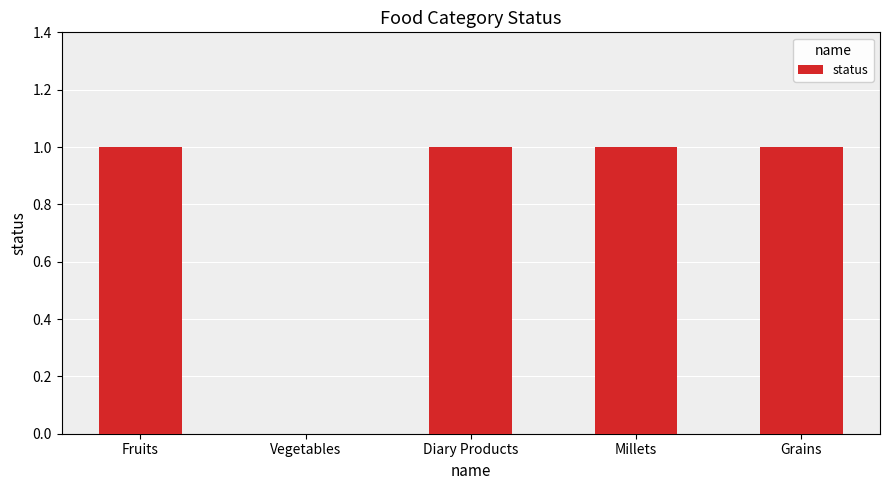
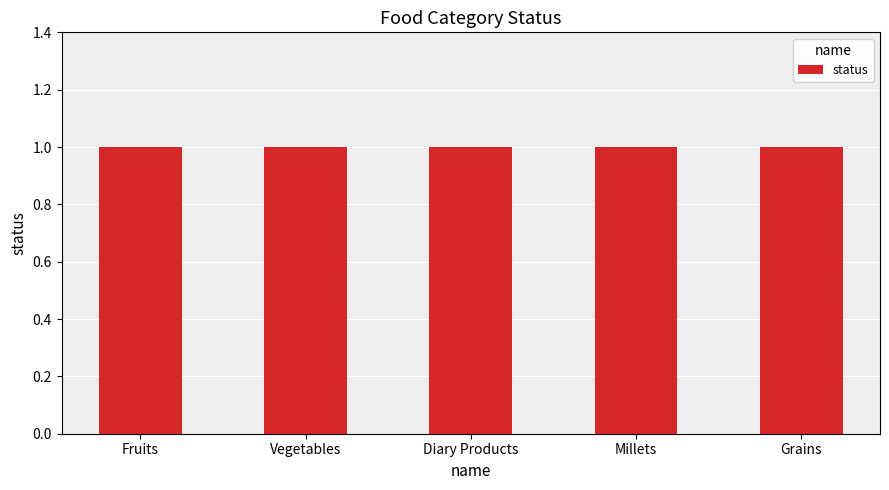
Vegetables: 0 -> 1
